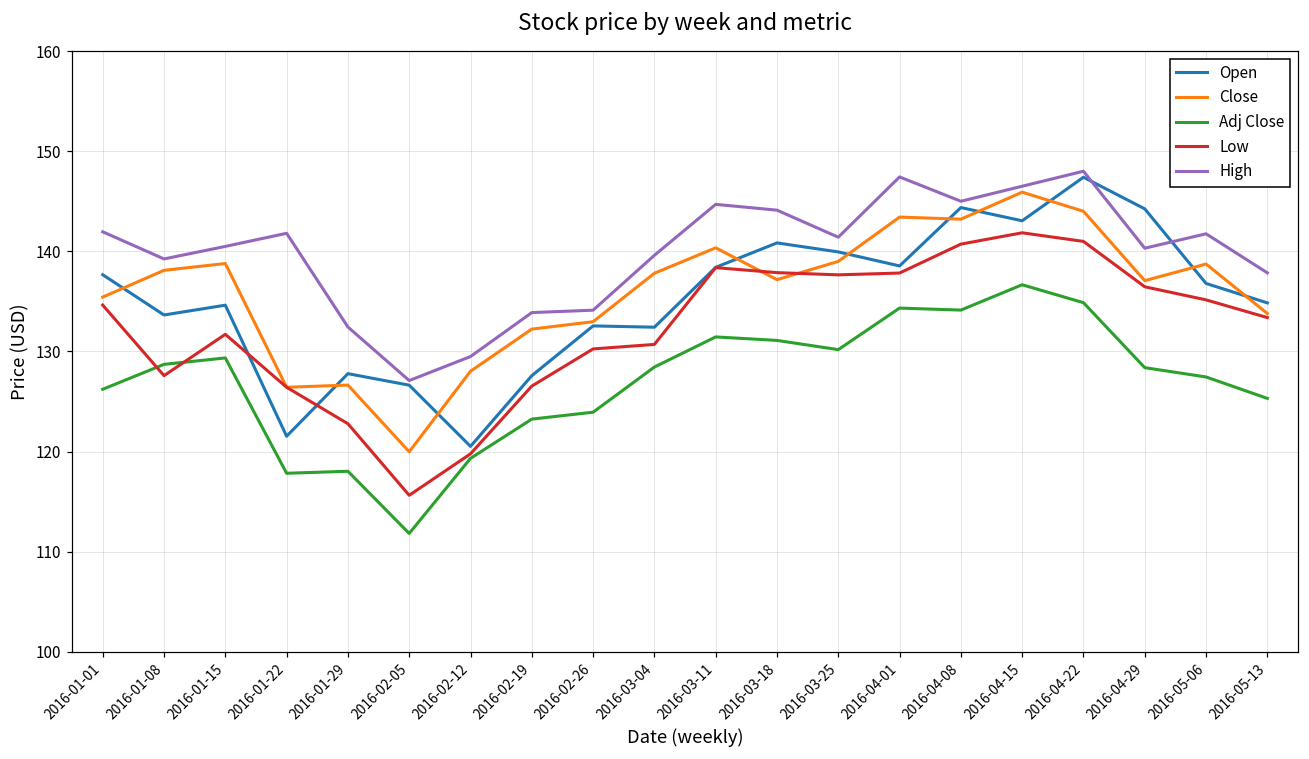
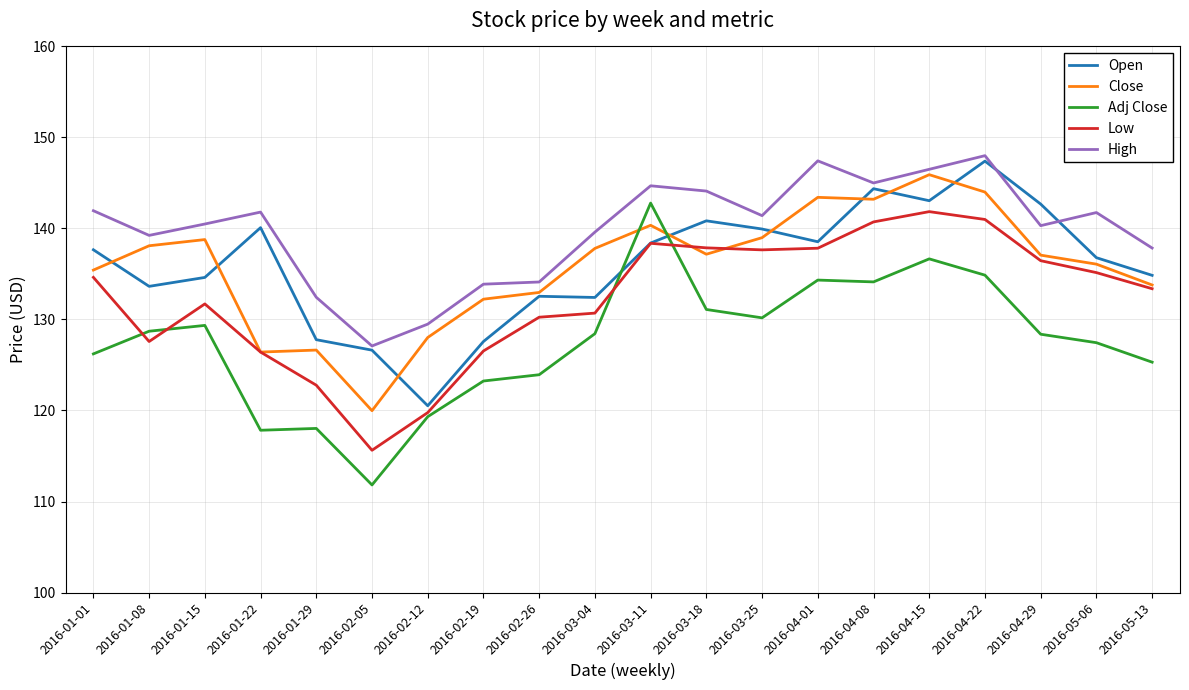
Open, 2016-01-22: 122 -> 140
Adj Close, 2016-03-11: 131 -> 143
Open, 2016-04-29: 144 -> 143
Close, 2016-05-06: 139 -> 136
